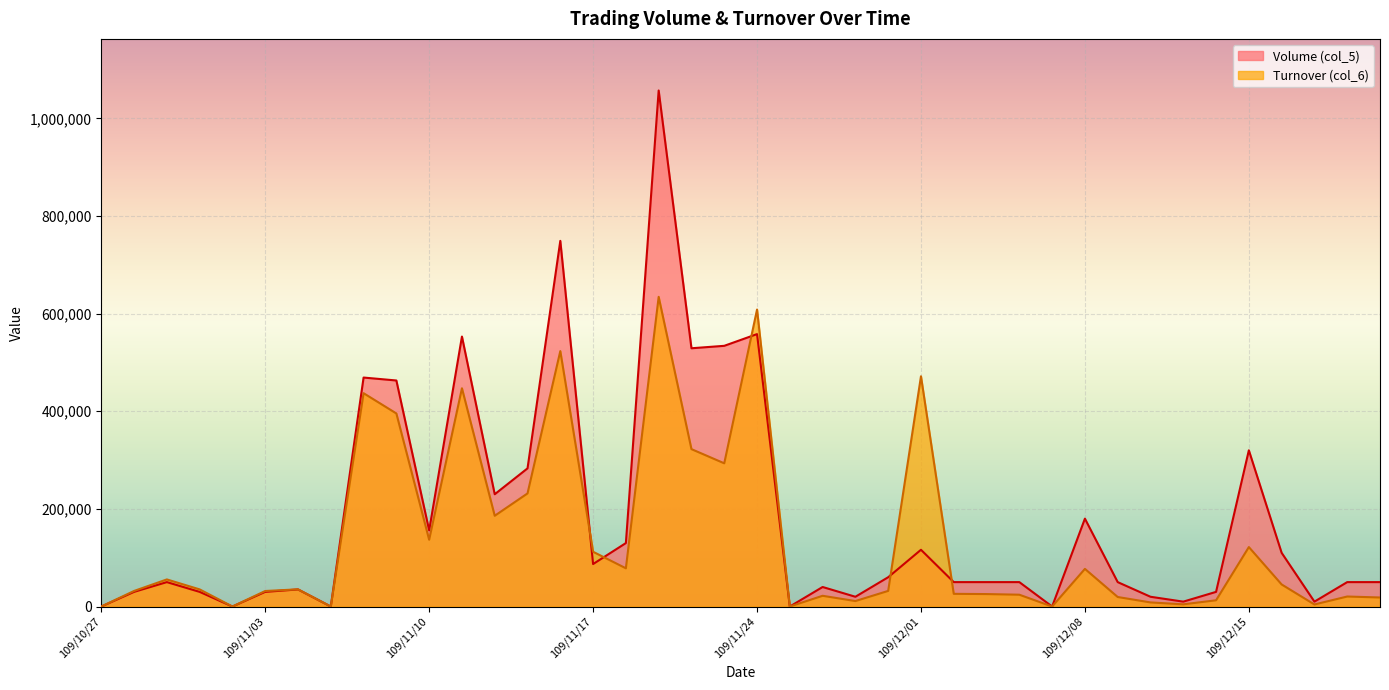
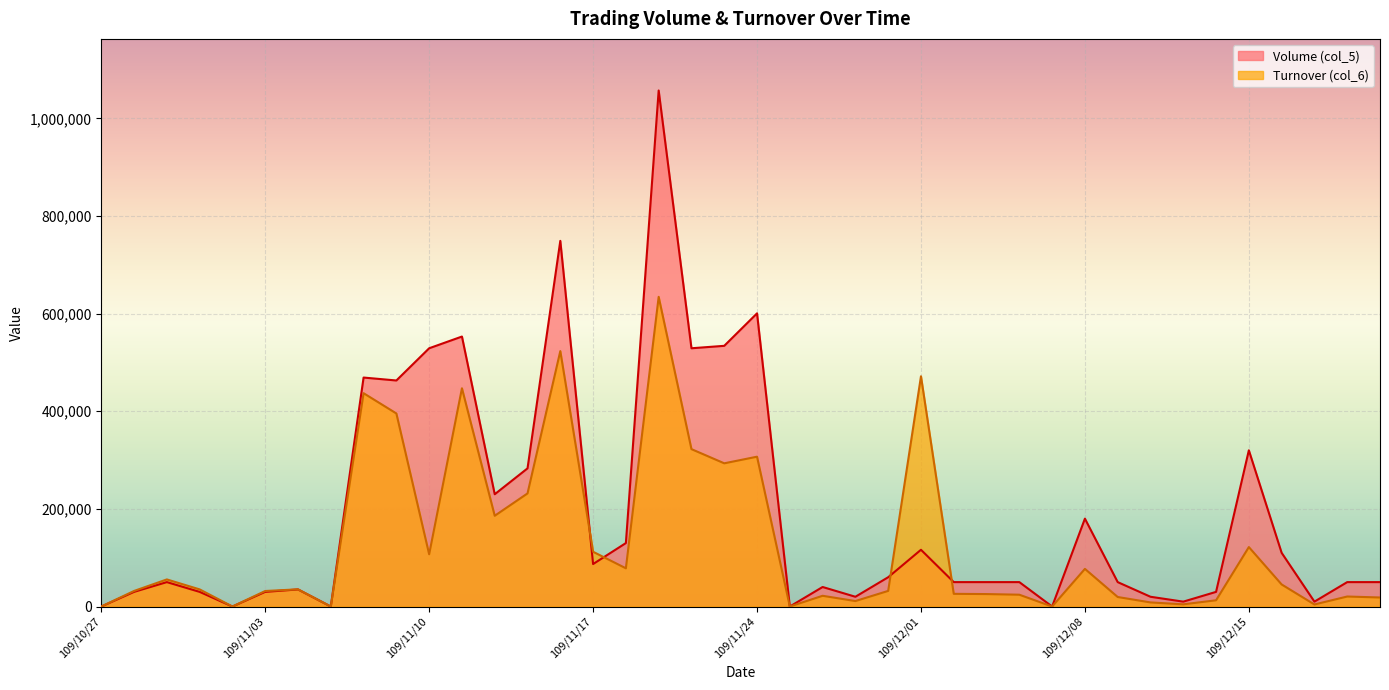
Volume (col_5), 109/11/10: 160,000 -> 530,000
Turnover (col_6), 109/11/10: 140,000 -> 110,000
Volume (col_5), 109/11/24: 560,000 -> 600,000
Turnover (col_6), 109/11/24: 610,000 -> 310,000
